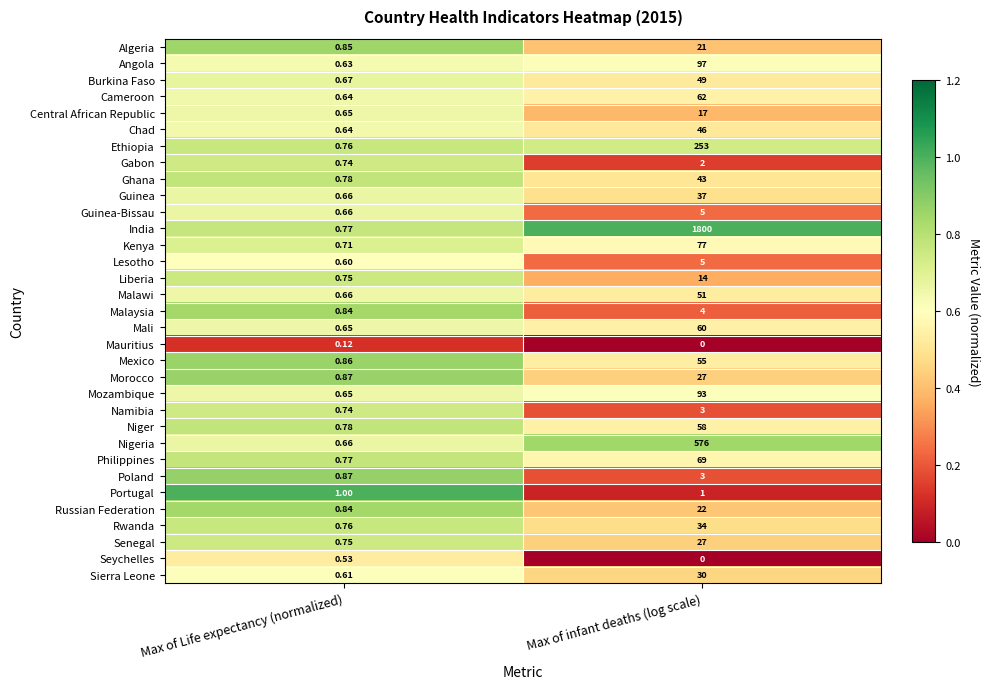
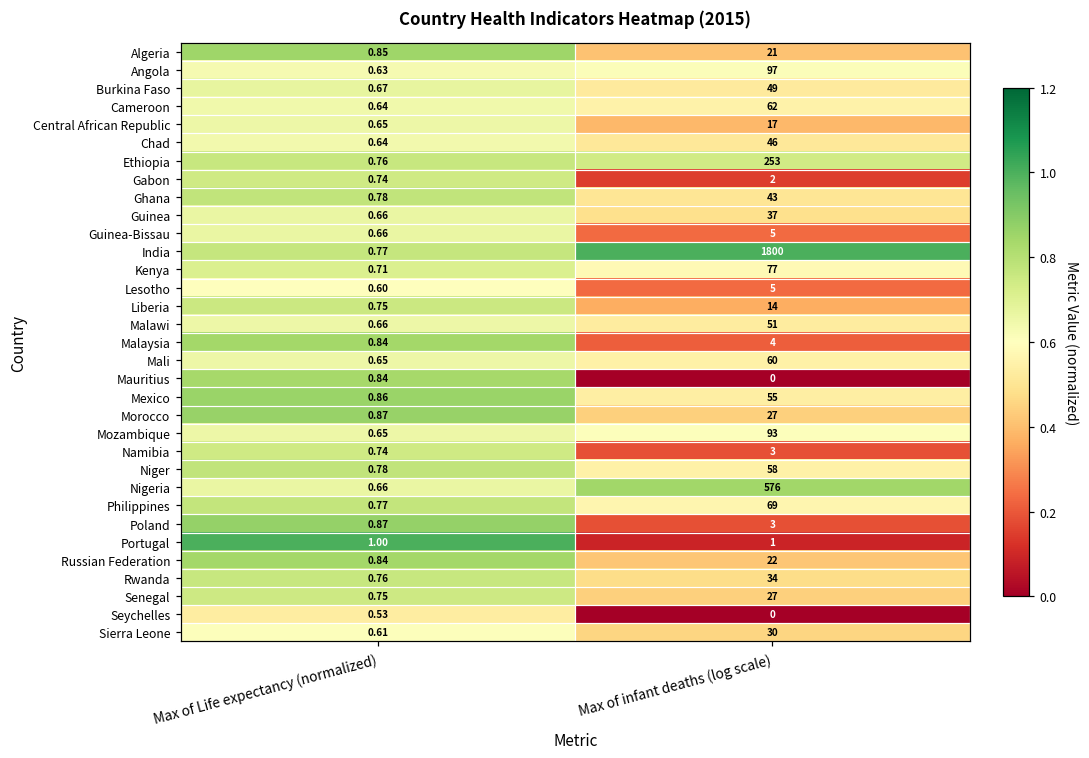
Mauritius, Max of Life expectancy (normalized): 0.12 -> 0.84
